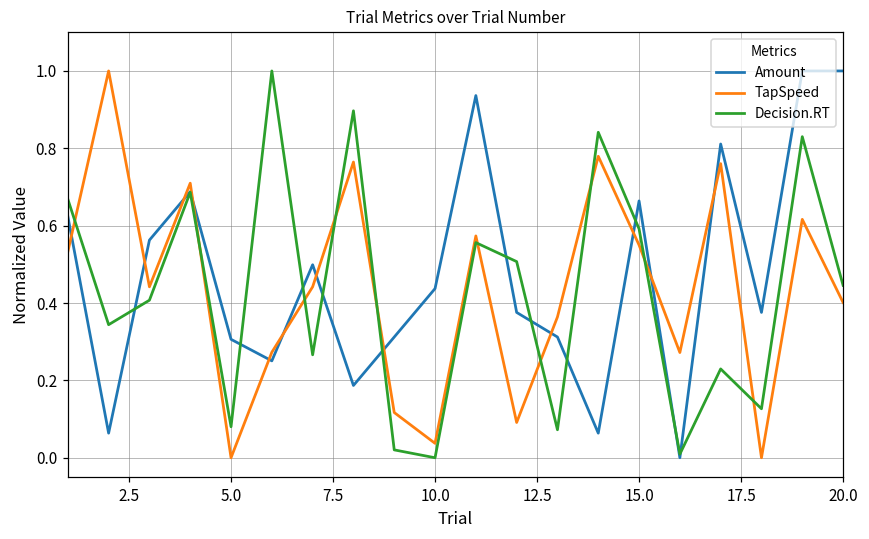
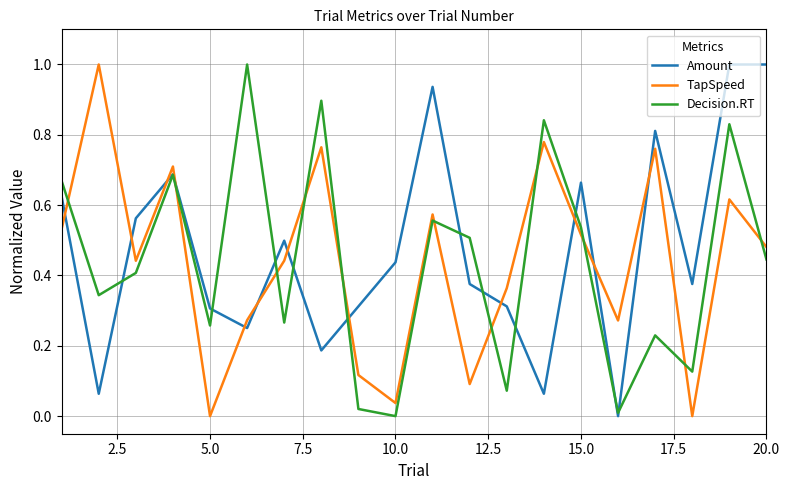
Decision.RT, 5.0: 0.08 -> 0.26
TapSpeed, 15.0: 0.55 -> 0.52
Decision.RT, 15.0: 0.59 -> 0.54
TapSpeed, 20.0: 0.40 -> 0.48
